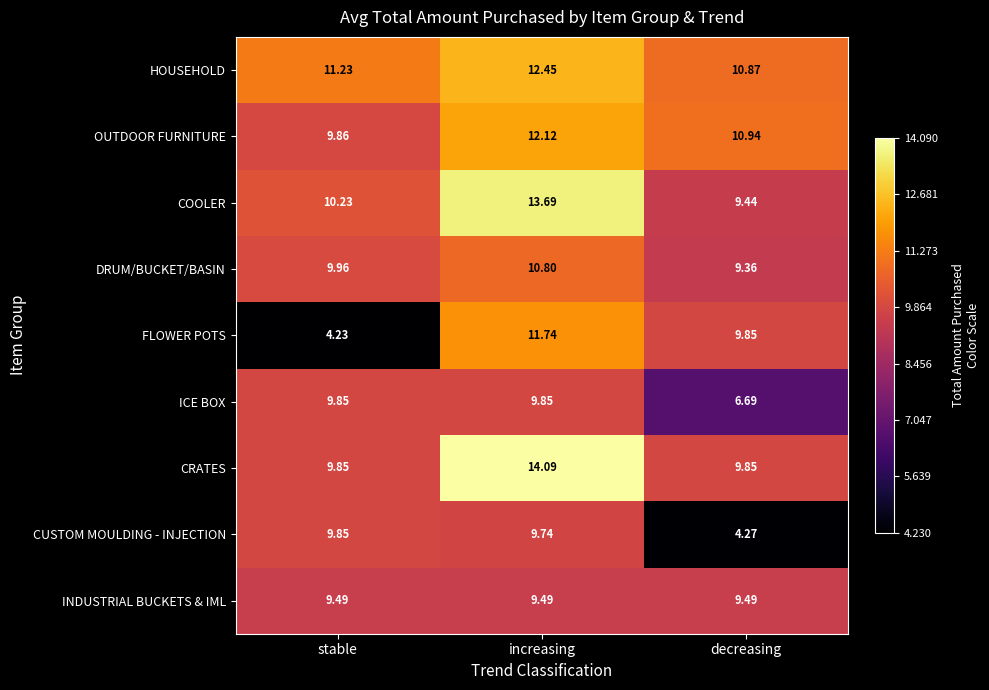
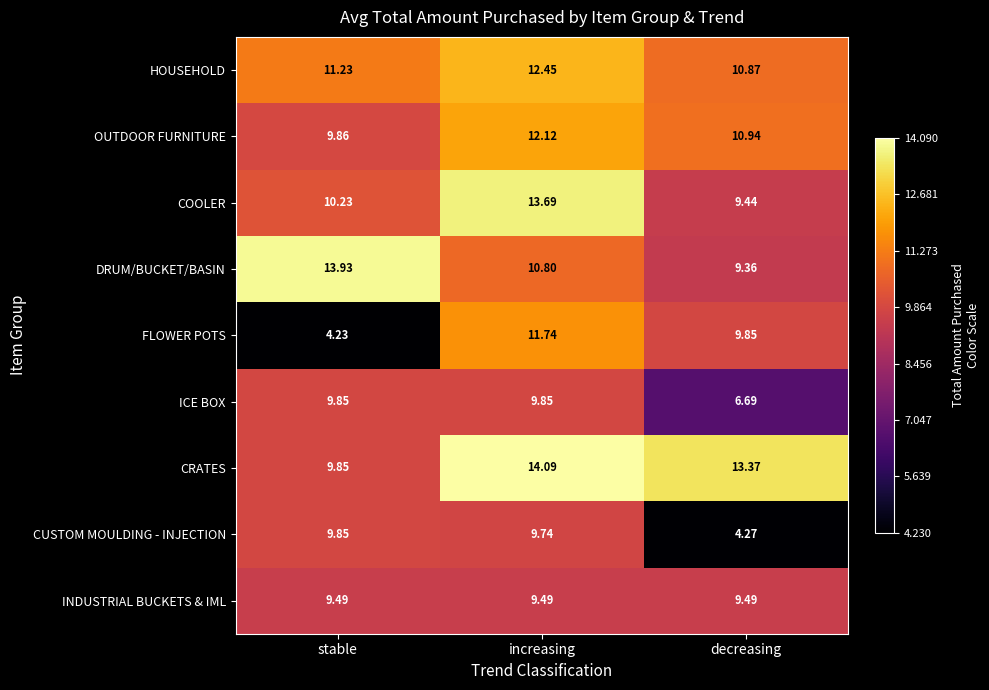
DRUM/BUCKET/BASIN, stable: 9.96 -> 13.93
CRATES, decreasing: 9.85 -> 13.37
